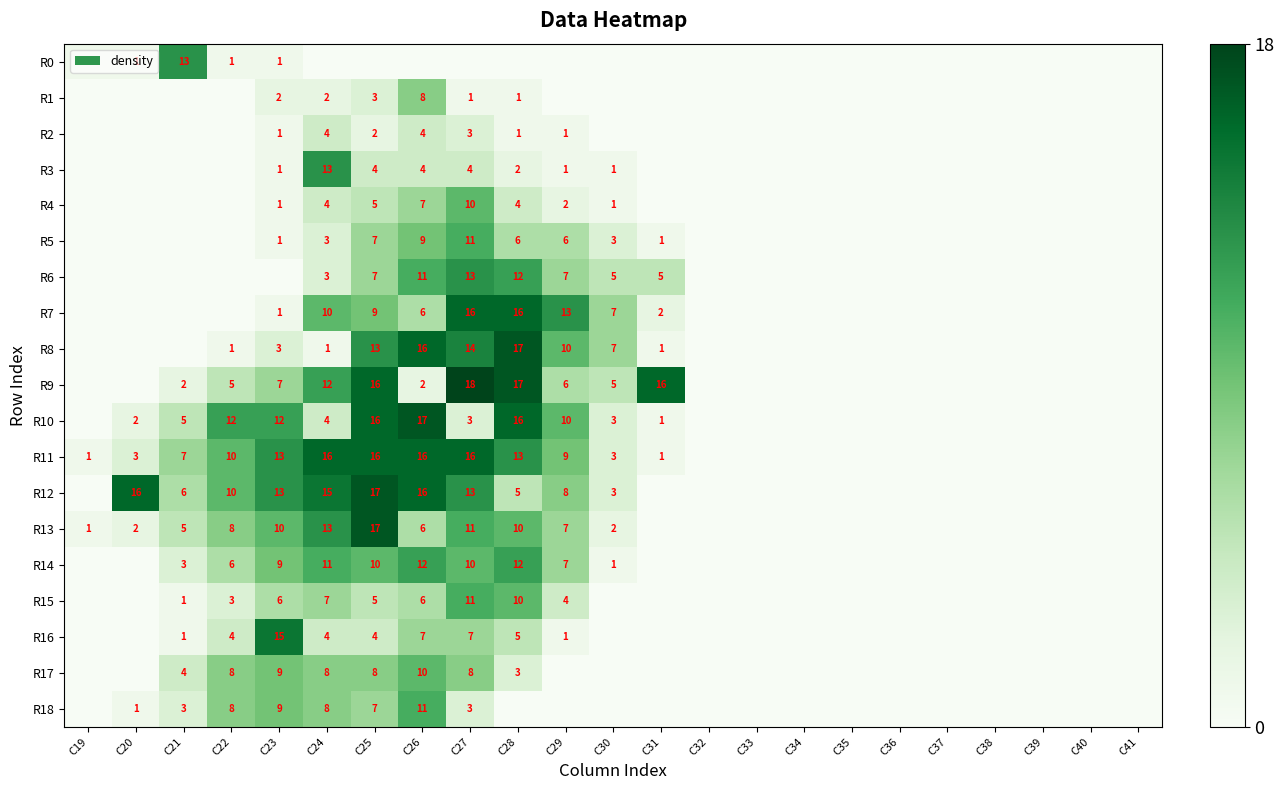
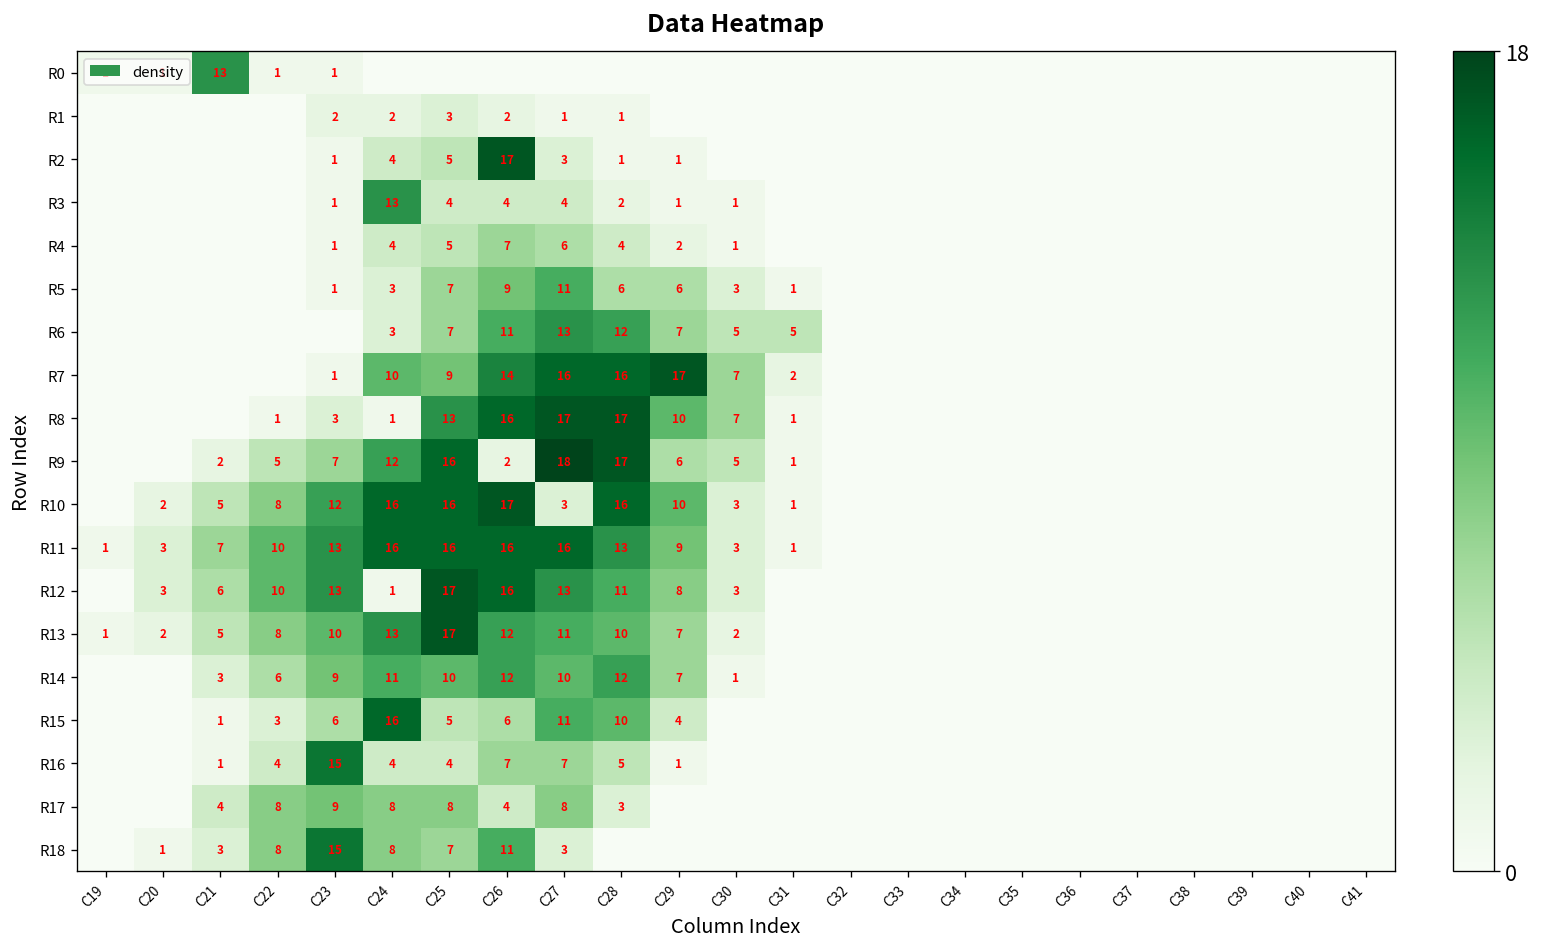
R1, C26: 8 -> 2
R2, C25: 2 -> 5
R2, C26: 4 -> 17
R4, C27: 10 -> 6
R7, C26: 6 -> 14
R7, C29: 13 -> 17
R8, C27: 14 -> 17
R9, C31: 16 -> 1
R10, C22: 12 -> 8
R10, C24: 4 -> 16
R12, C20: 16 -> 3
R12, C24: 15 -> 1
R12, C28: 5 -> 11
R13, C26: 6 -> 12
R15, C24: 7 -> 16
R17, C26: 10 -> 4
R18, C23: 9 -> 15
